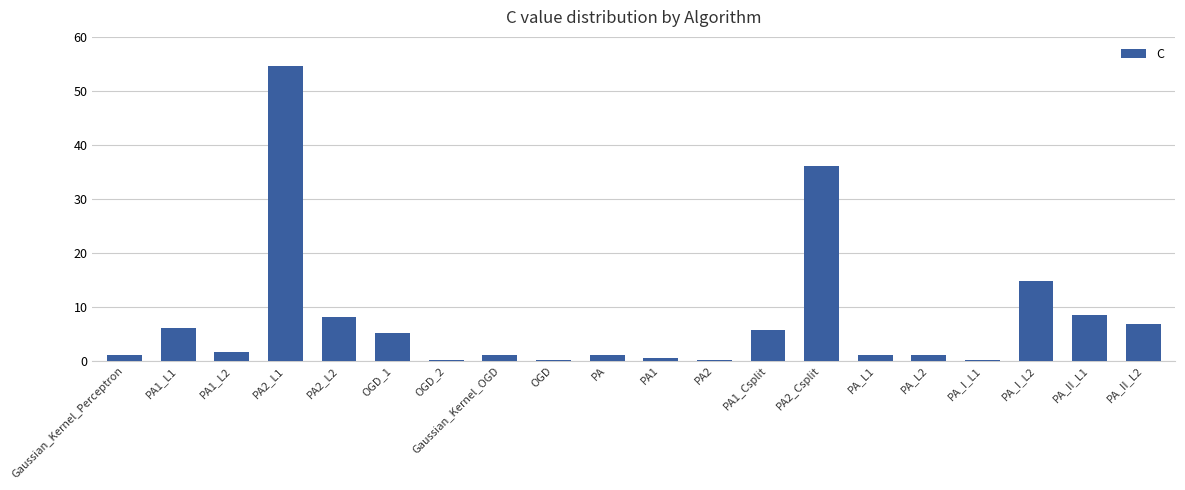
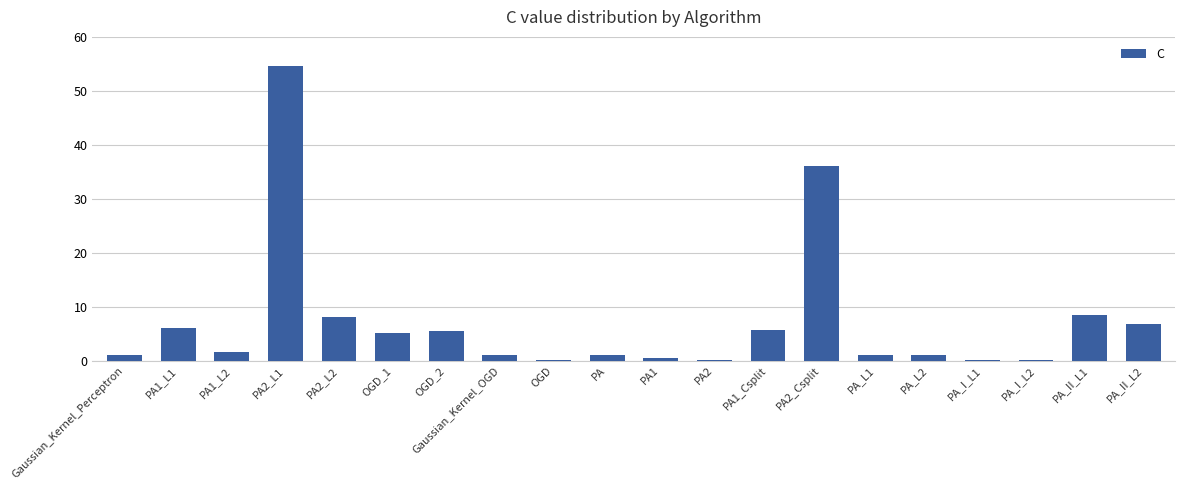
OGD_2: 0 -> 5
PA_I_L2: 15 -> 0
